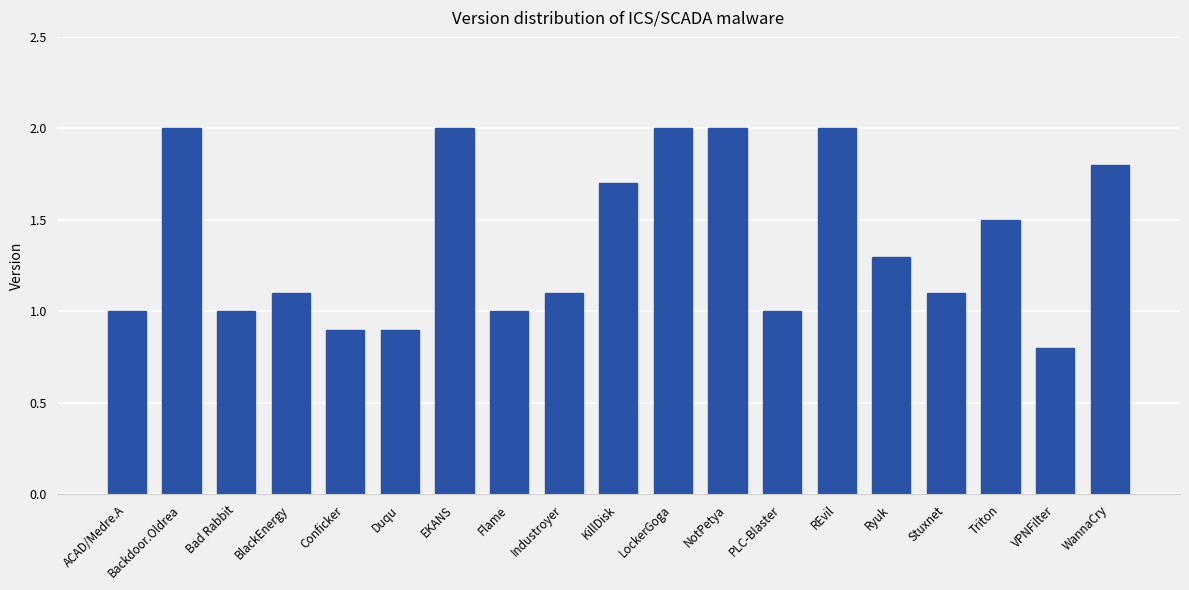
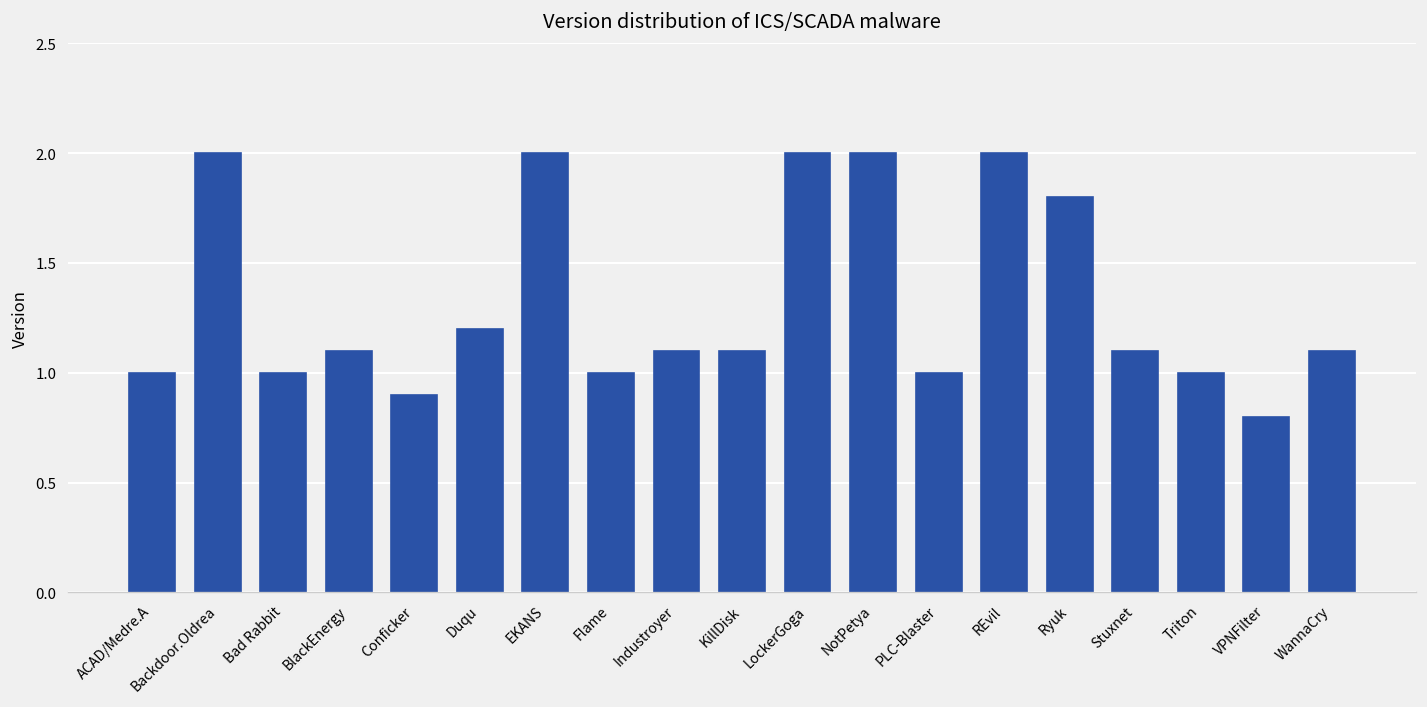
Duqu: 0.9 -> 1.2
KillDisk: 1.7 -> 1.1
Ryuk: 1.3 -> 1.8
Triton: 1.5 -> 1.0
WannaCry: 1.8 -> 1.1
